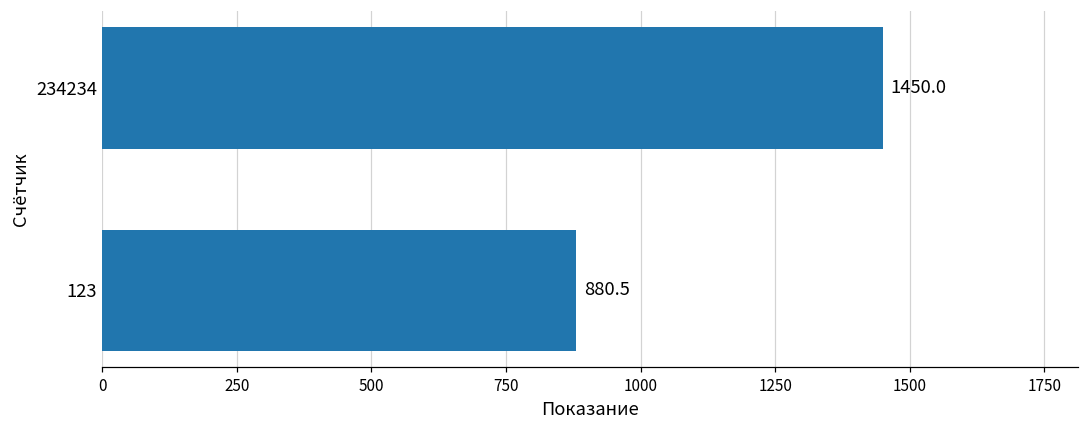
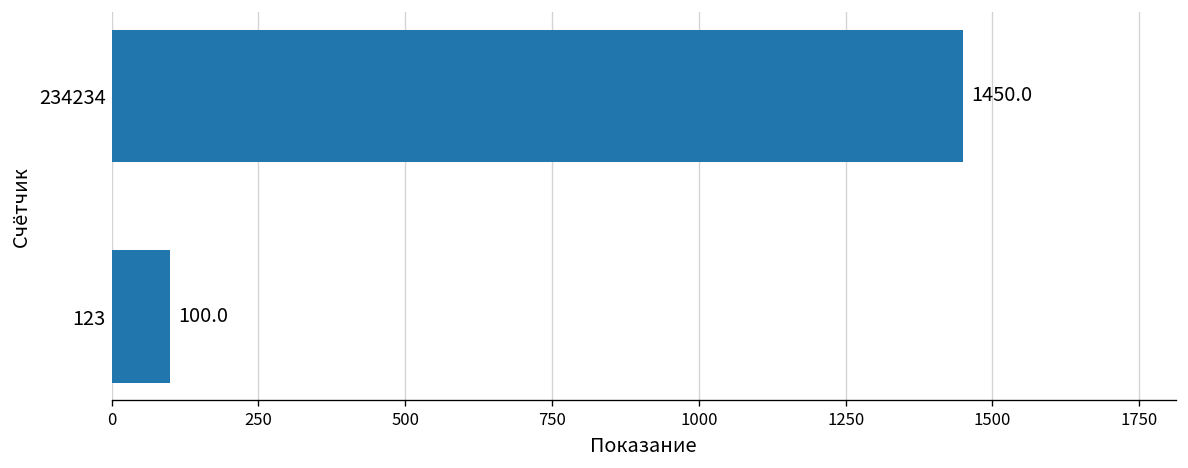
123: 880.5 -> 100.0
